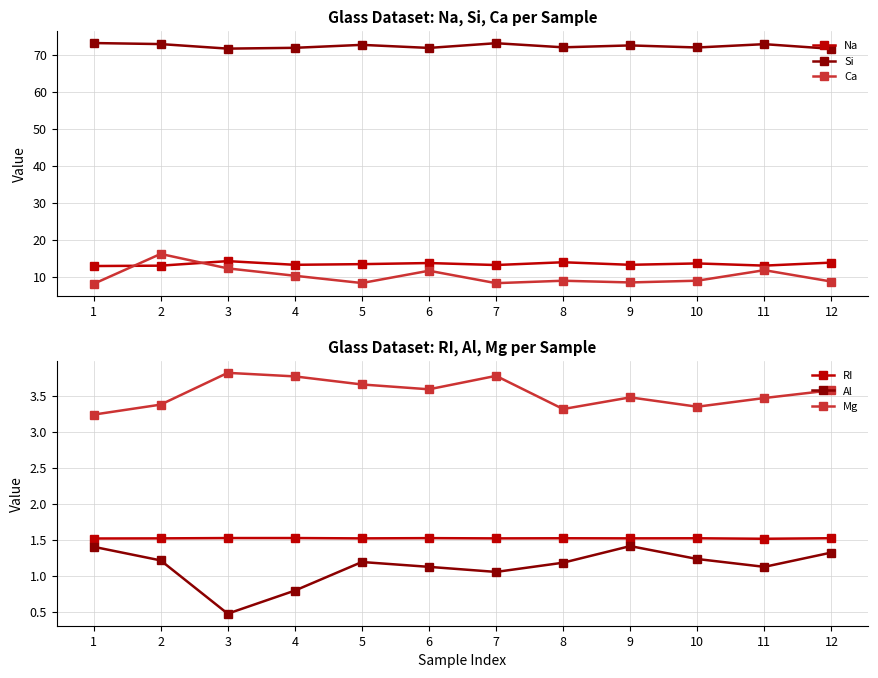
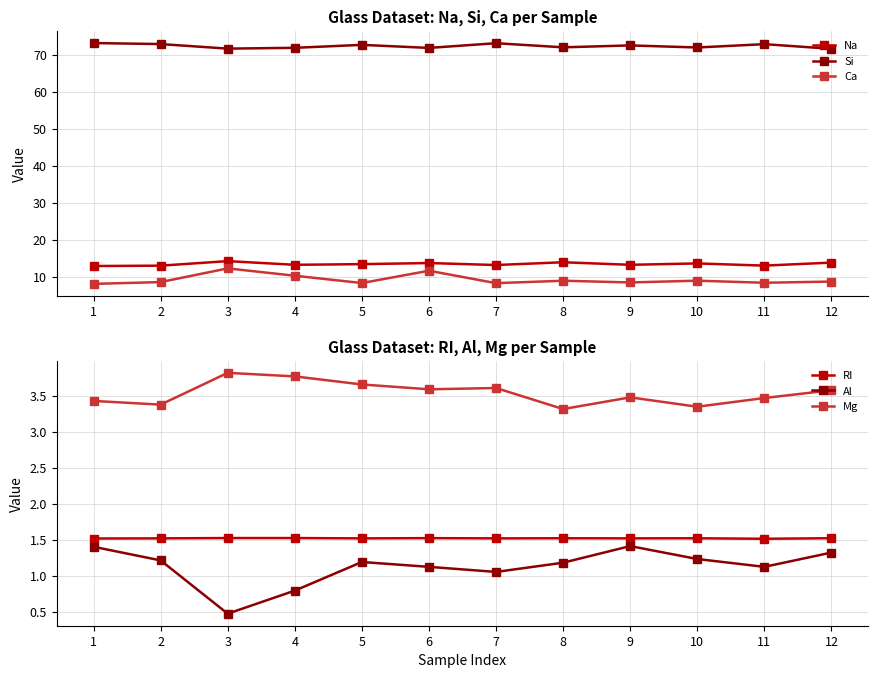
Glass Dataset: Na, Si, Ca per Sample, Ca, 2: 16 -> 9
Glass Dataset: Na, Si, Ca per Sample, Ca, 11: 12 -> 8
Glass Dataset: RI, Al, Mg per Sample, Mg, 1: 3.2 -> 3.4
Glass Dataset: RI, Al, Mg per Sample, Mg, 7: 3.8 -> 3.6
